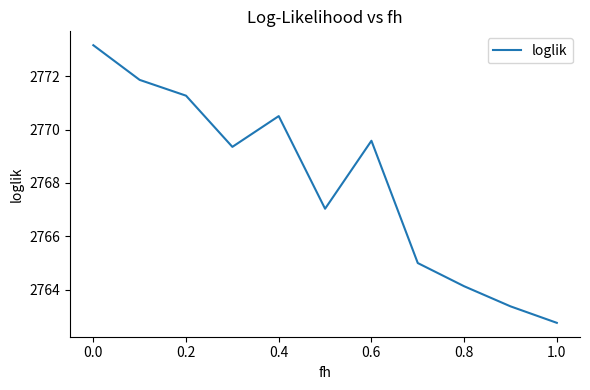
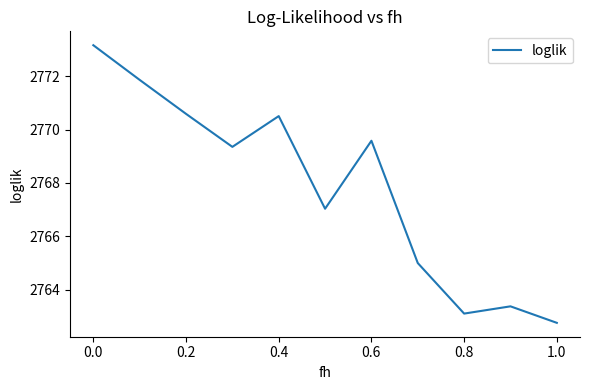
0.2: 2771.3 -> 2770.6
0.8: 2764.1 -> 2763.1
